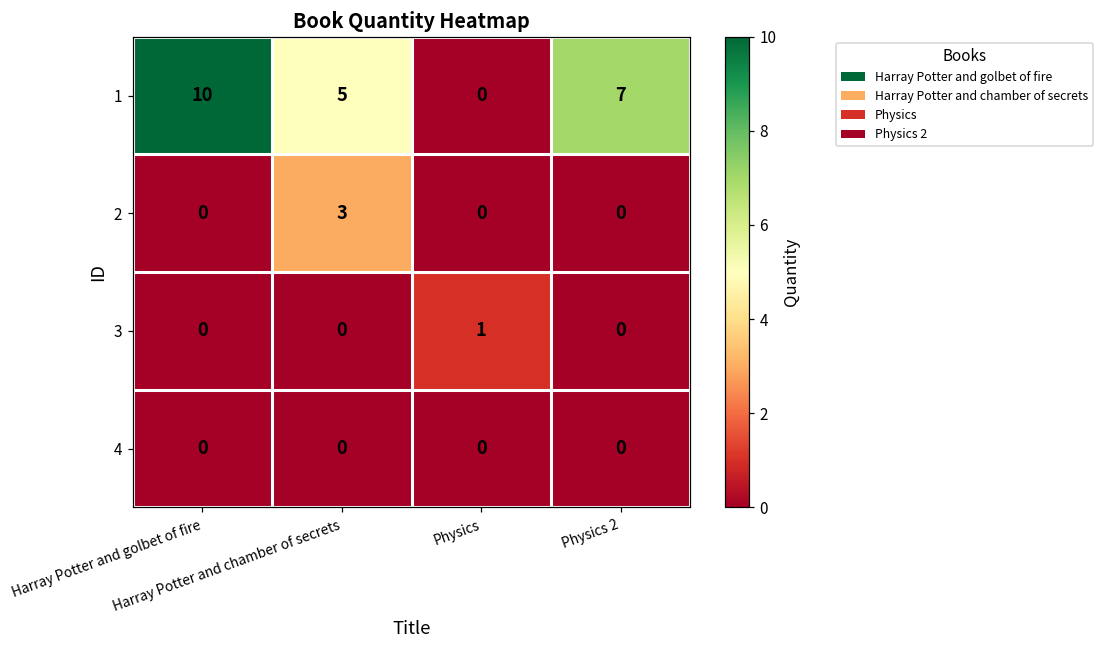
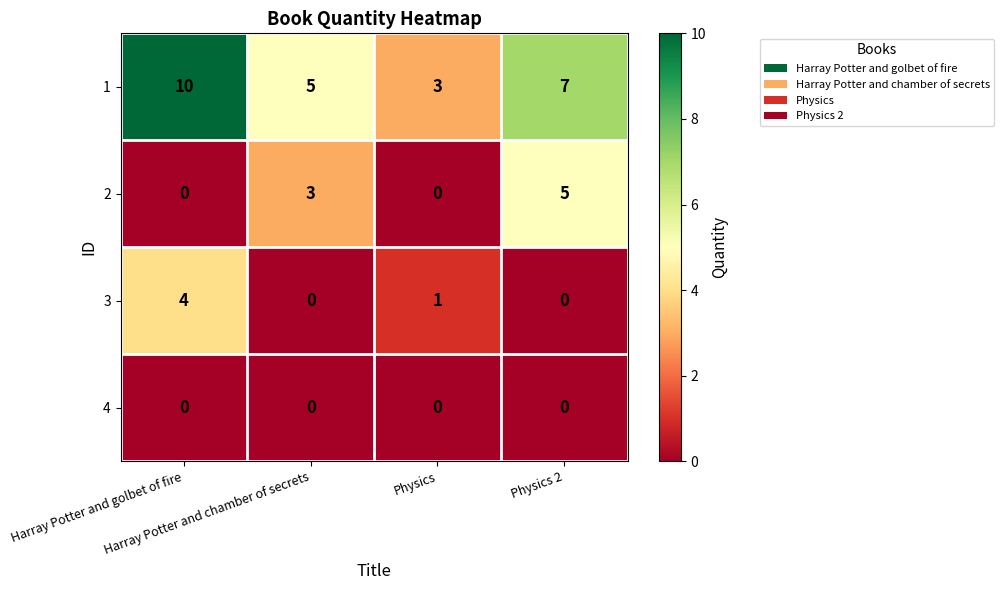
1, Physics: 0 -> 3
2, Physics 2: 0 -> 5
3, Harray Potter and golbet of fire: 0 -> 4
